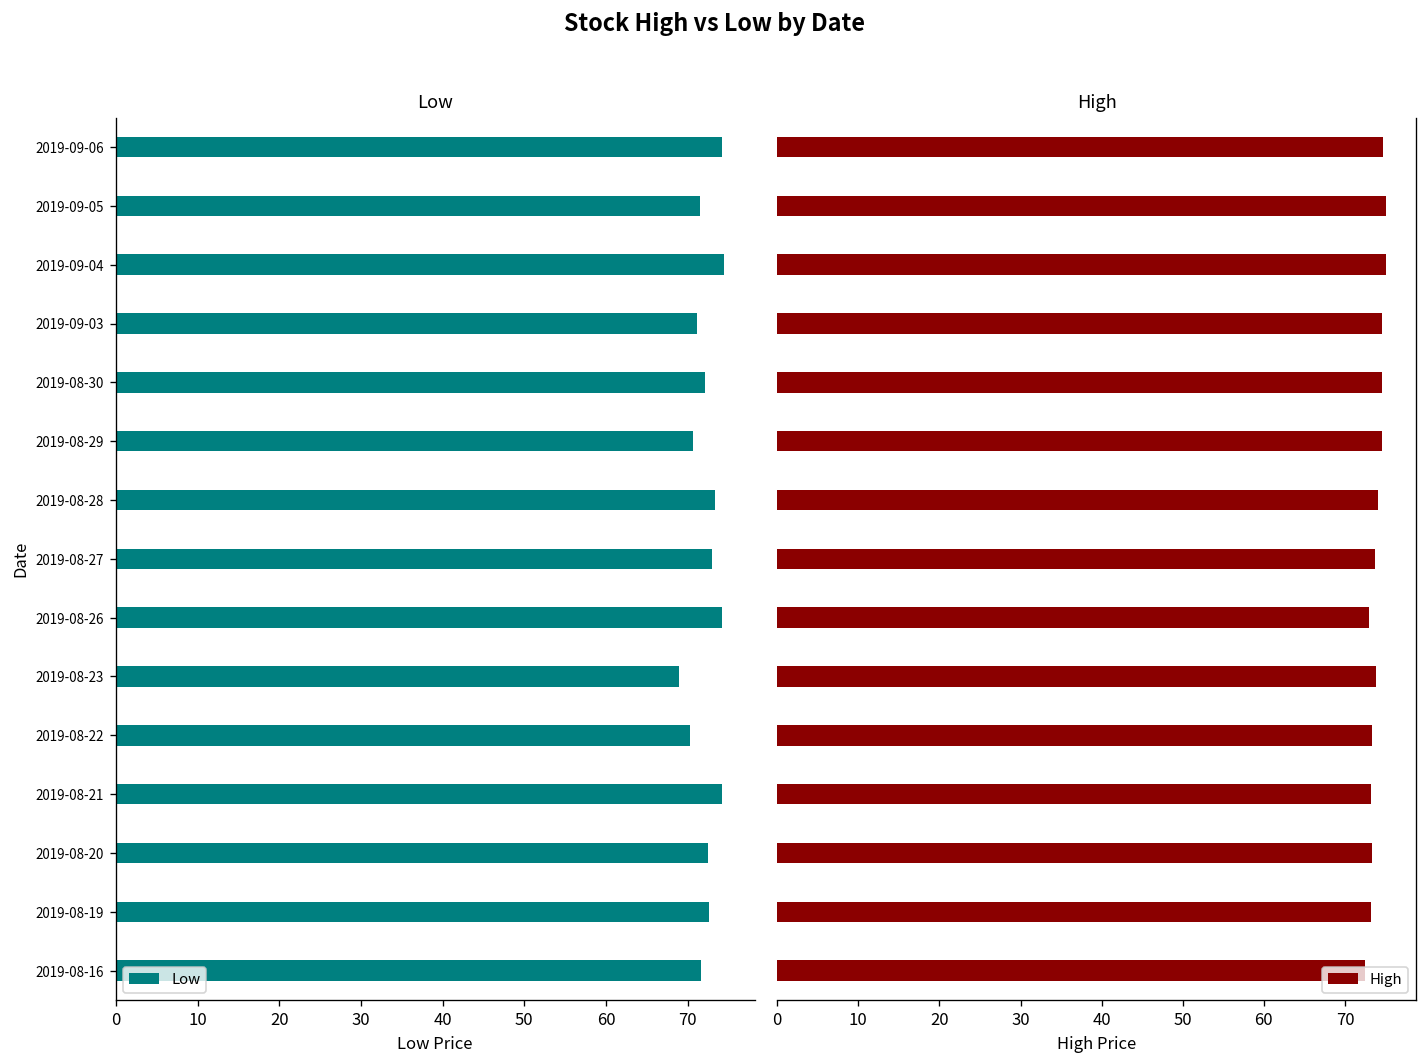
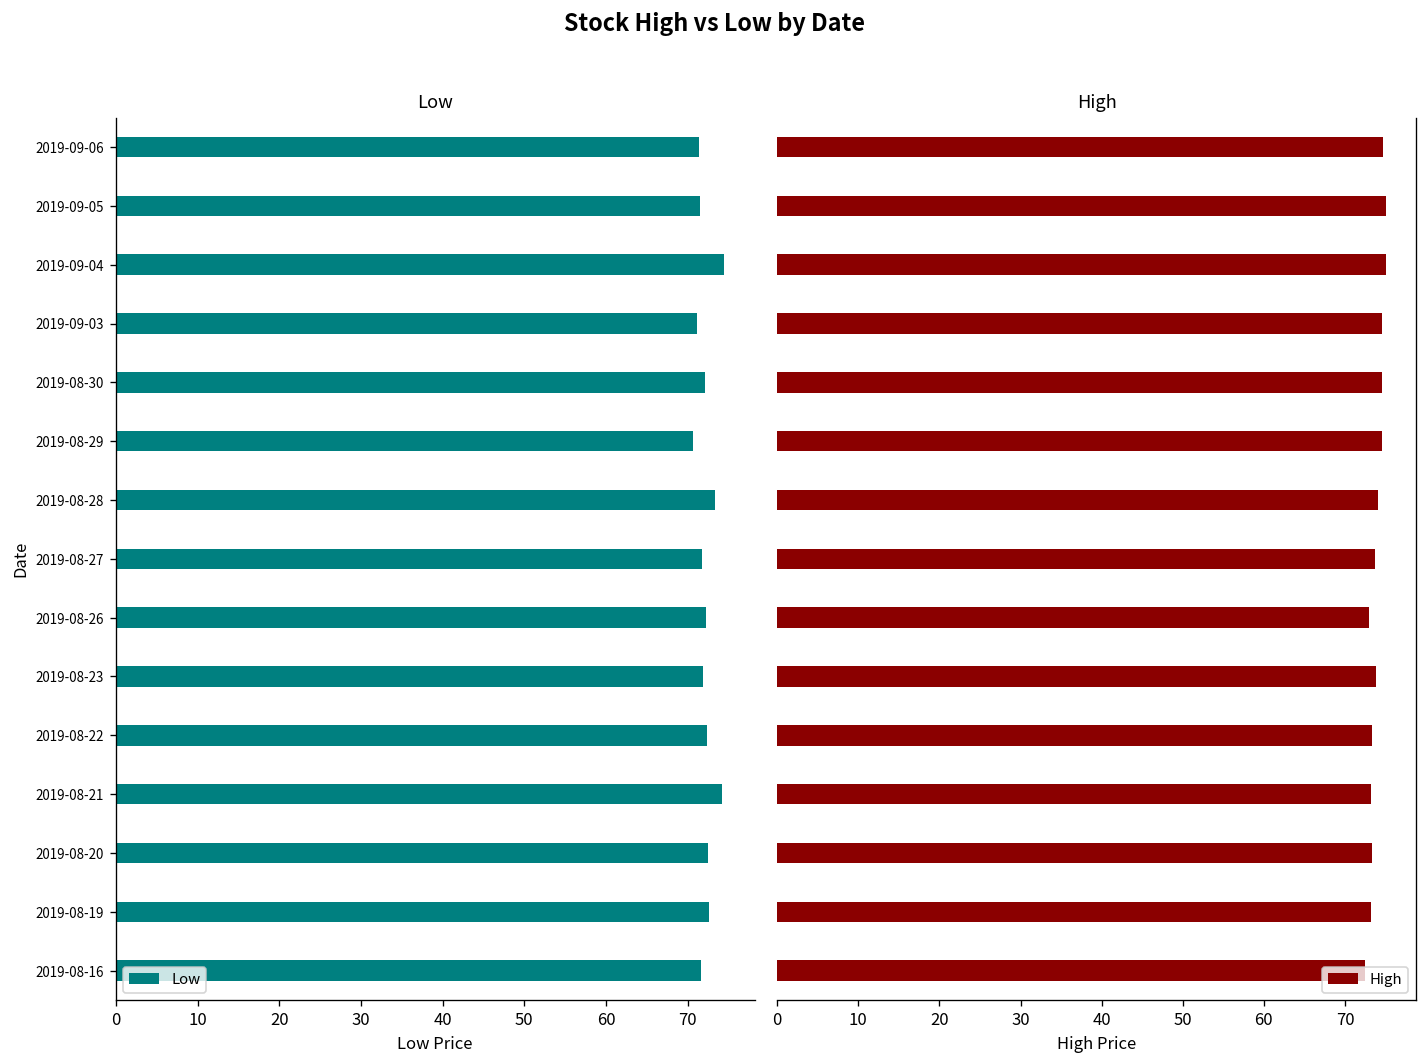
Low, 2019-09-06: 74 -> 71
Low, 2019-08-27: 73 -> 72
Low, 2019-08-26: 74 -> 72
Low, 2019-08-23: 69 -> 72
Low, 2019-08-22: 70 -> 72
